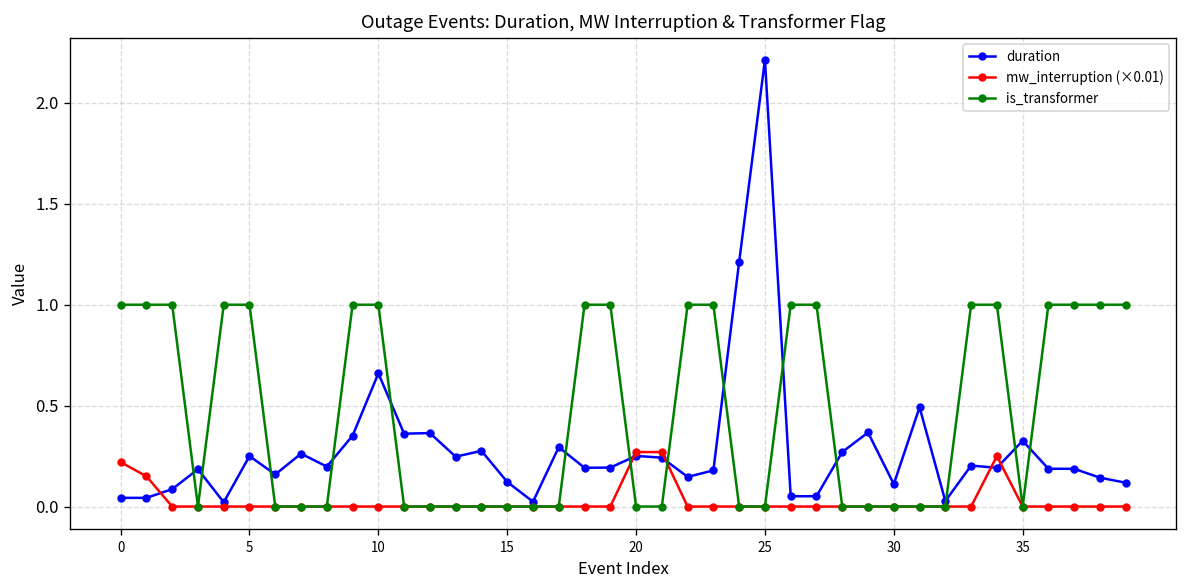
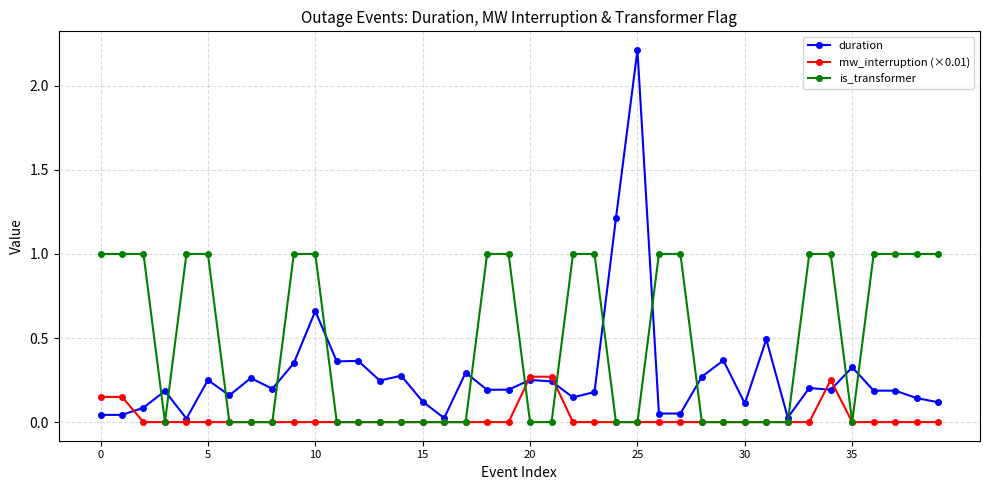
mw_interruption (×0.01), 0: 0.22 -> 0.15
